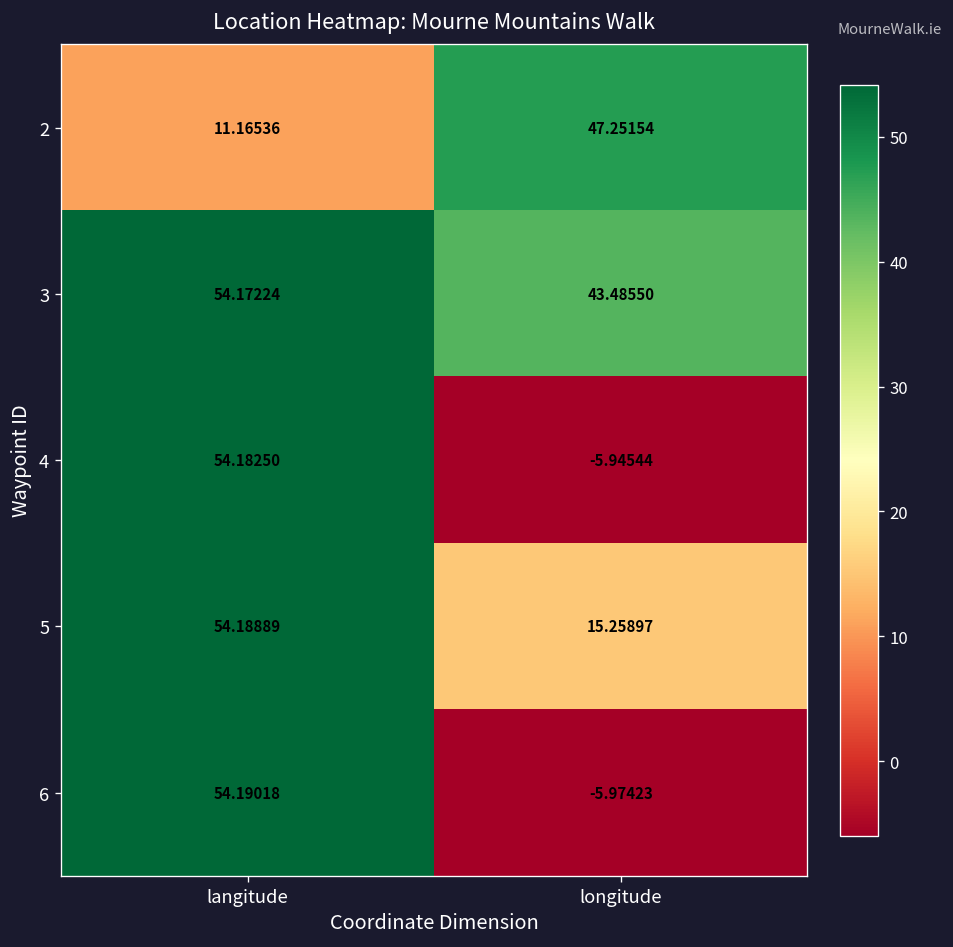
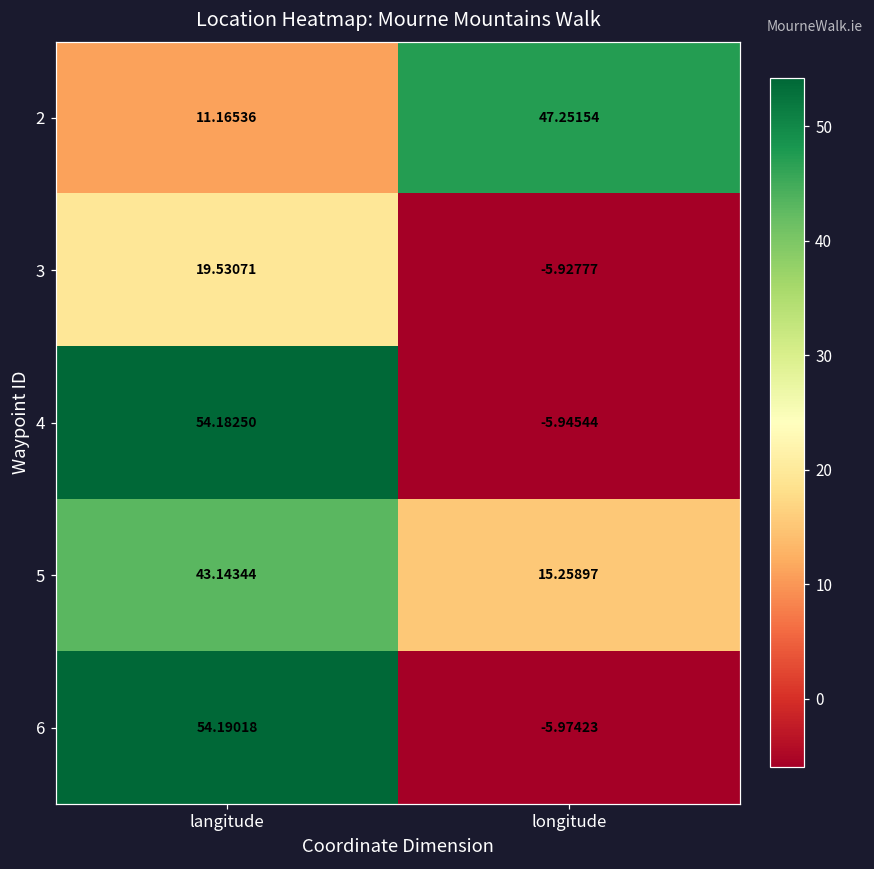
3, langitude: 54.17224 -> 19.53071
3, longitude: 43.48550 -> -5.92777
5, langitude: 54.18889 -> 43.14344
